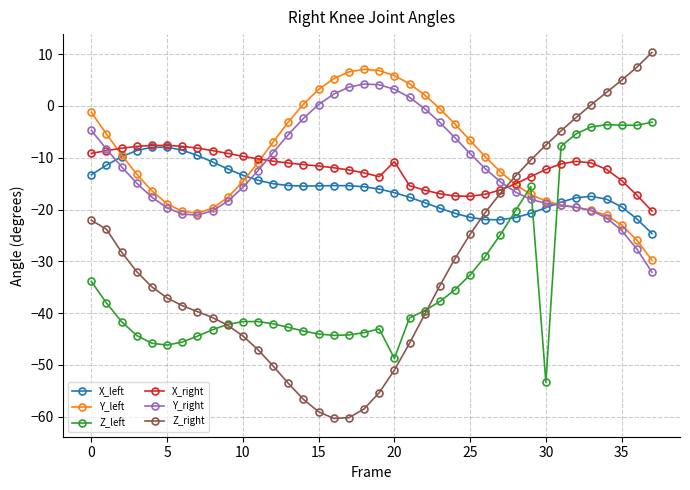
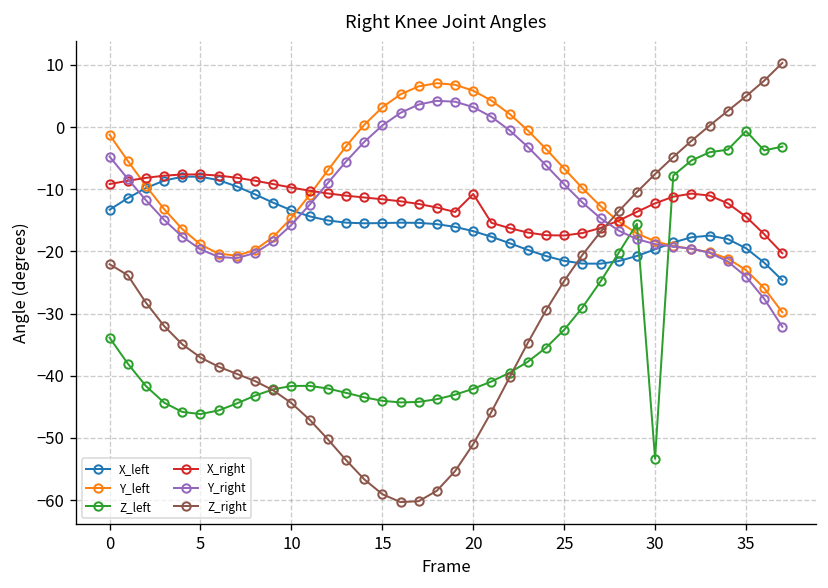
Z_left, 20: -49 -> -42
Z_left, 35: -4 -> -1
